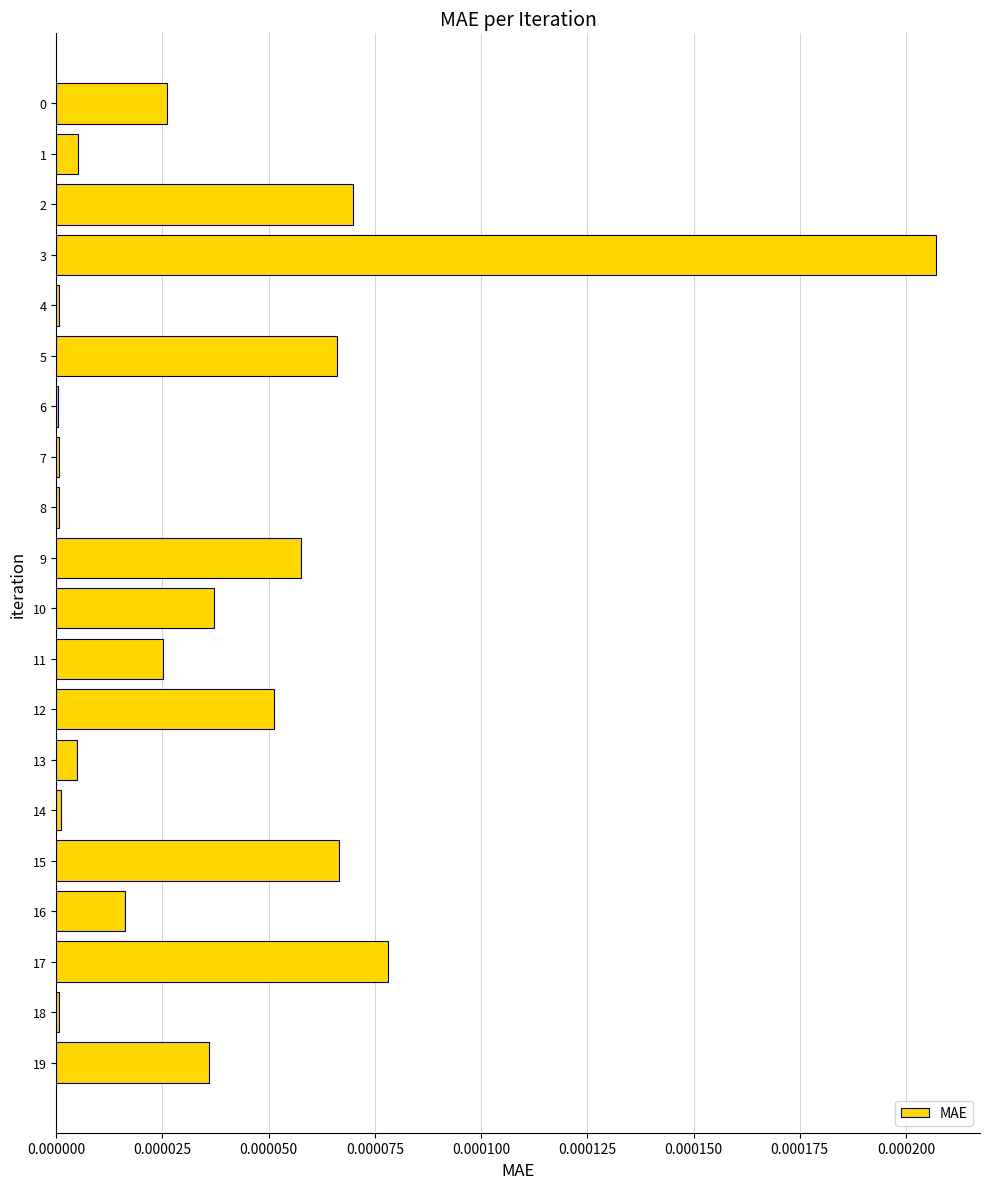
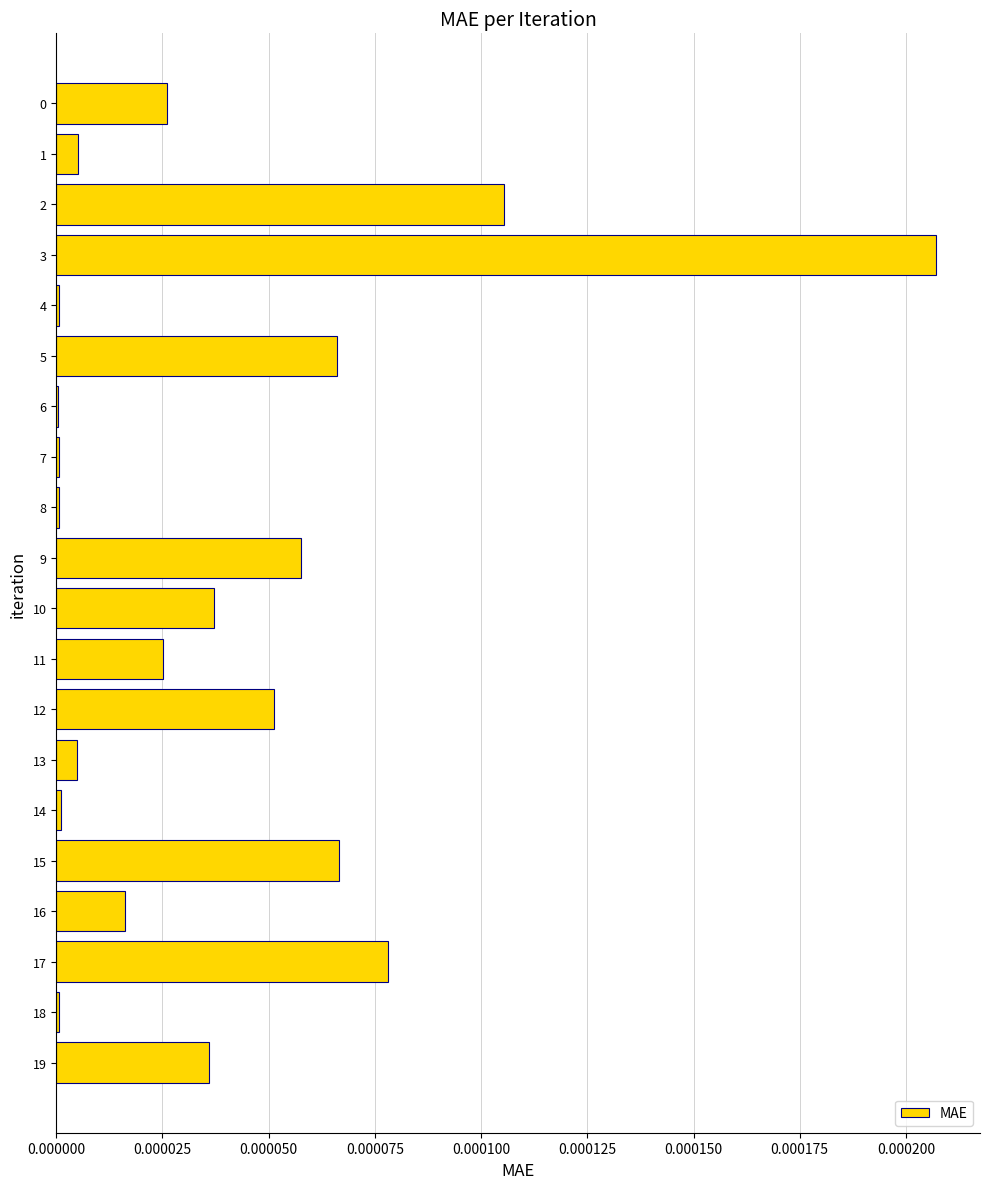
2: 0.000070 -> 0.000105
